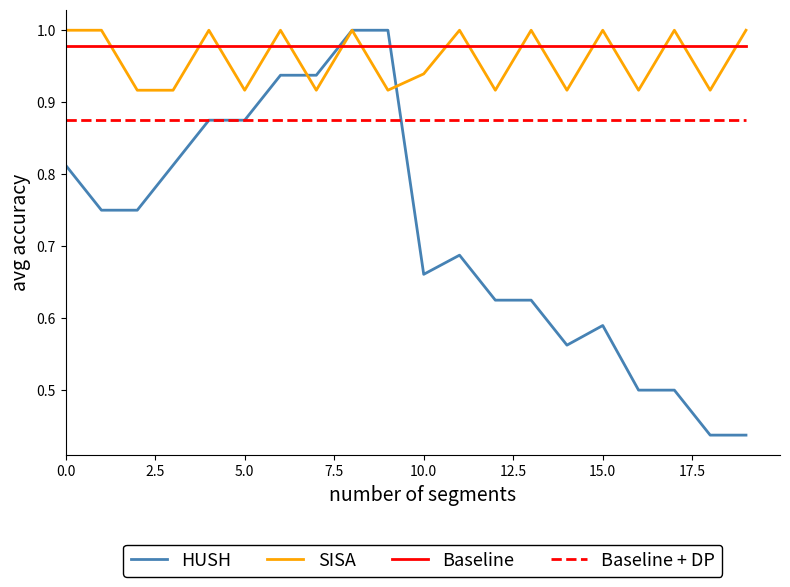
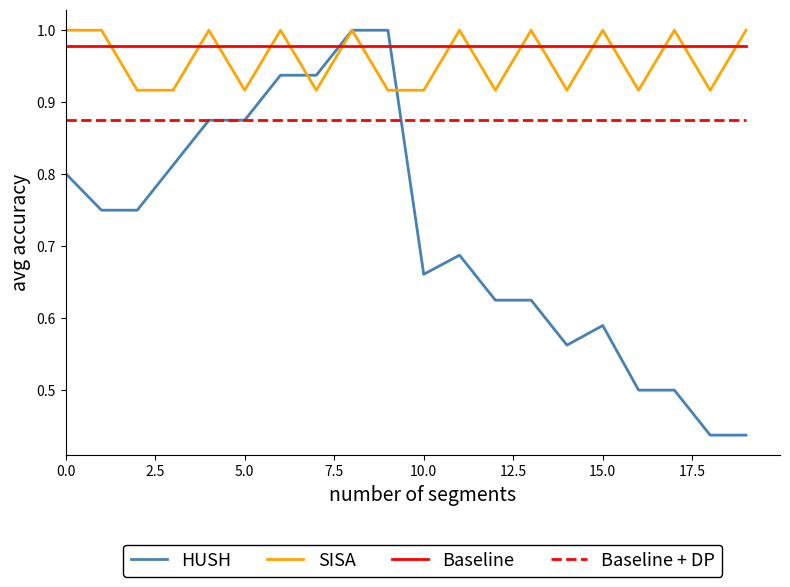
HUSH, 0.0: 0.81 -> 0.80
SISA, 10.0: 0.94 -> 0.92
